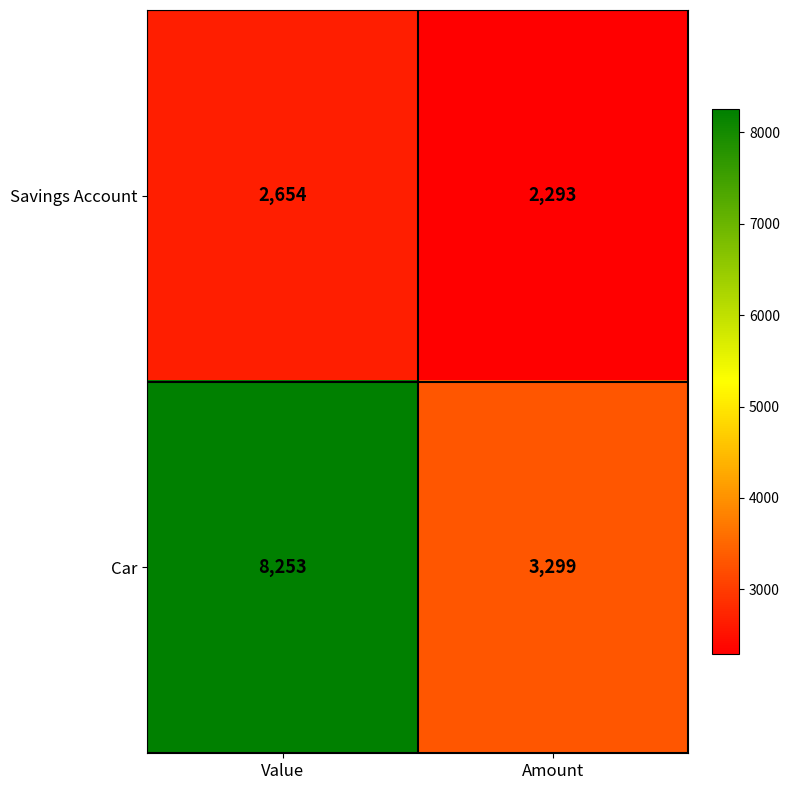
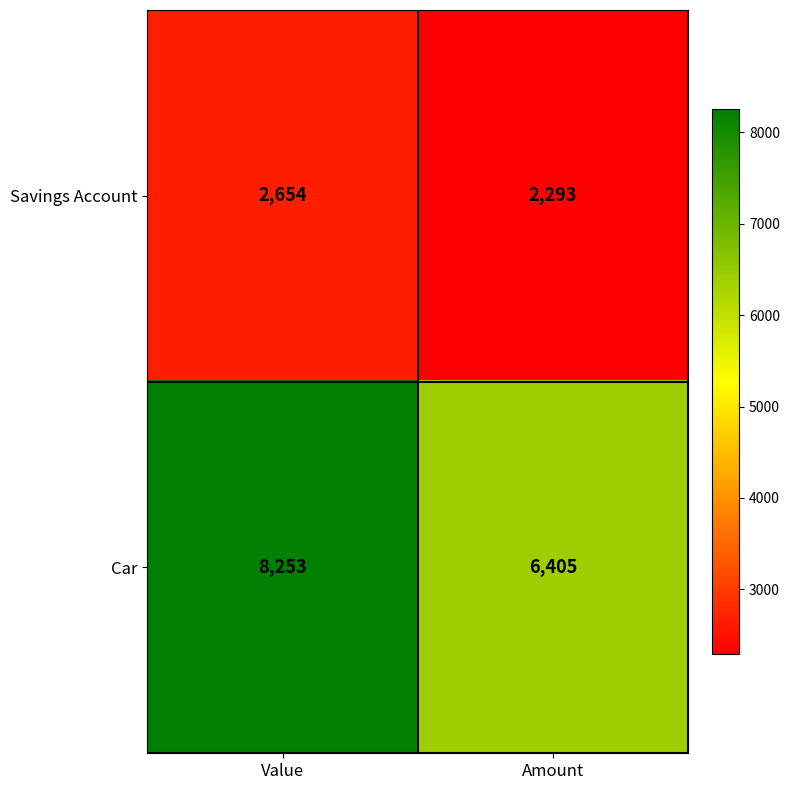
Car, Amount: 3,299 -> 6,405
